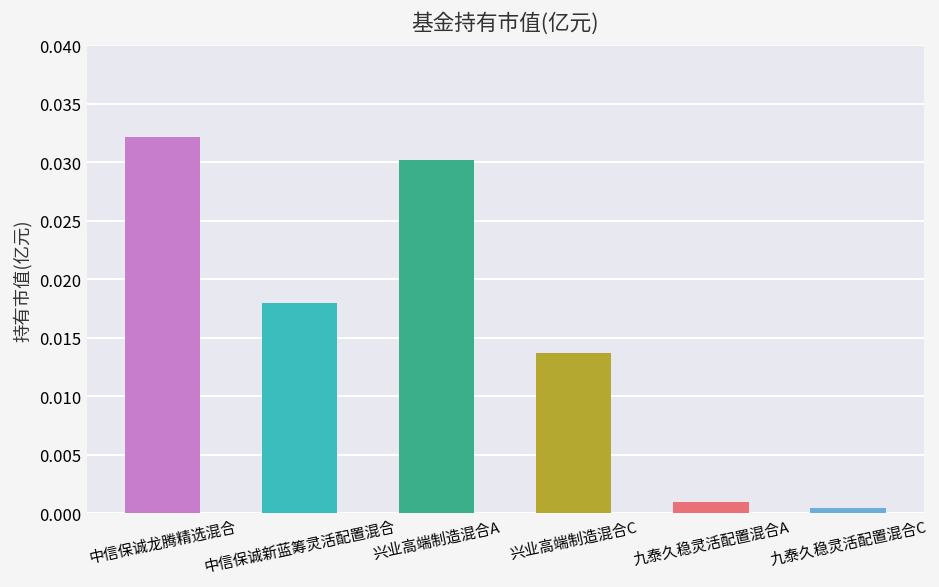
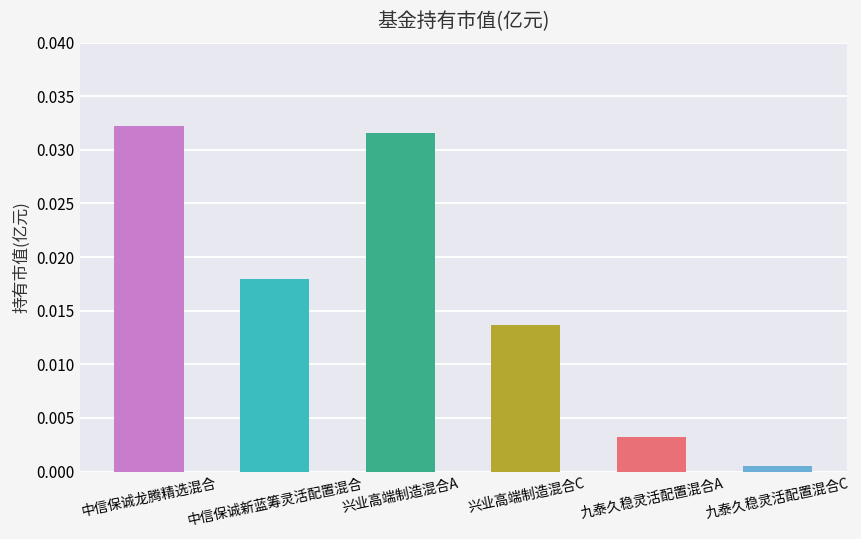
兴业高端制造混合A: 0.030 -> 0.032
九泰久稳灵活配置混合A: 0.001 -> 0.003
